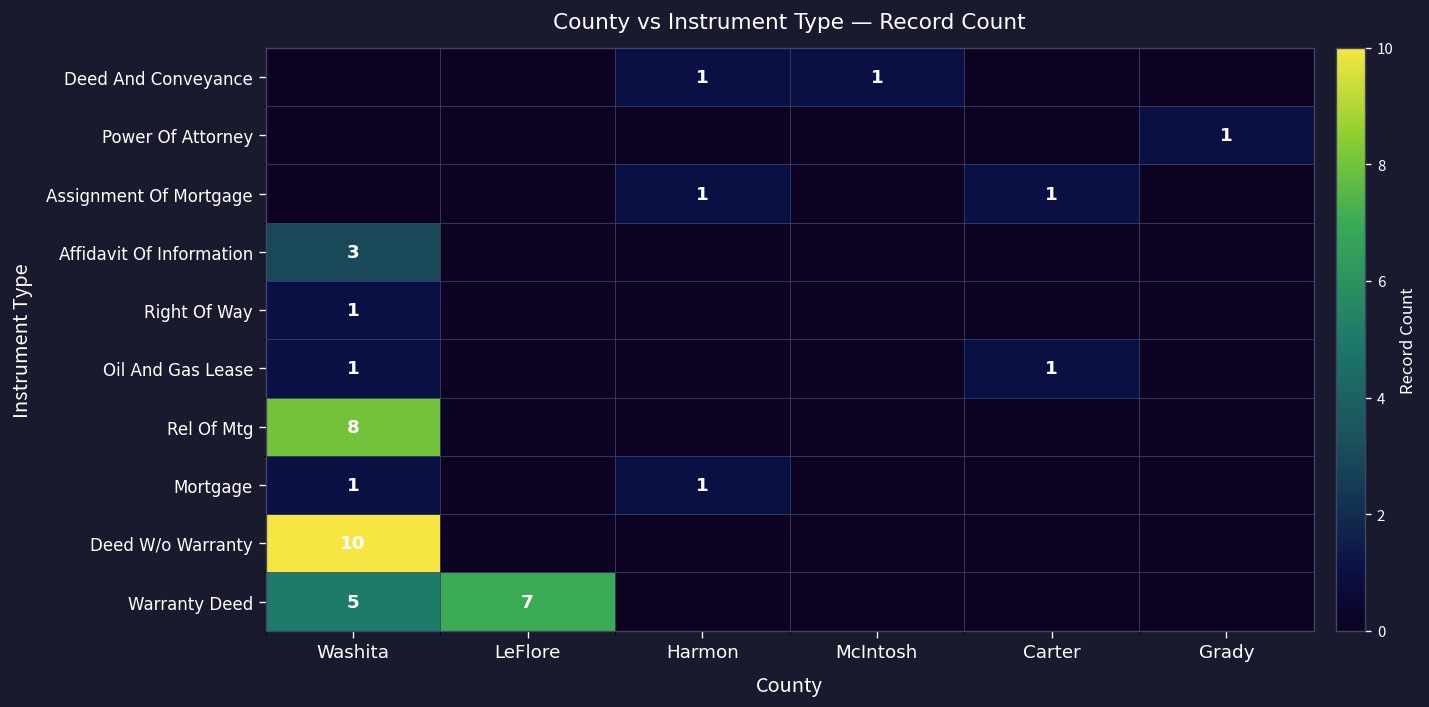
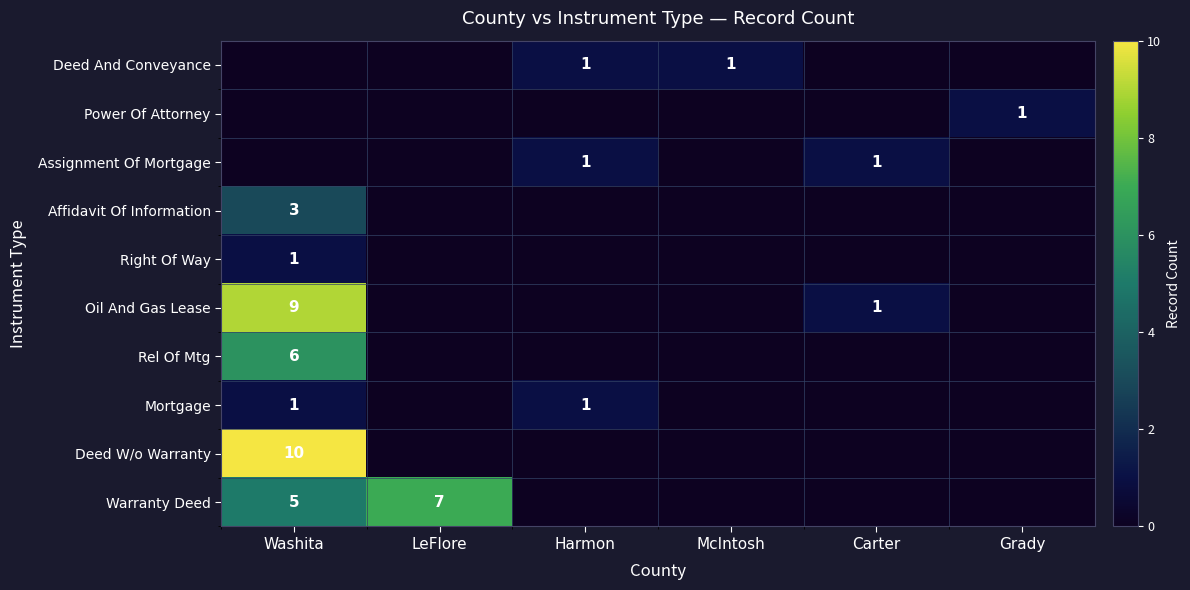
Oil And Gas Lease, Washita: 1 -> 9
Rel Of Mtg, Washita: 8 -> 6
